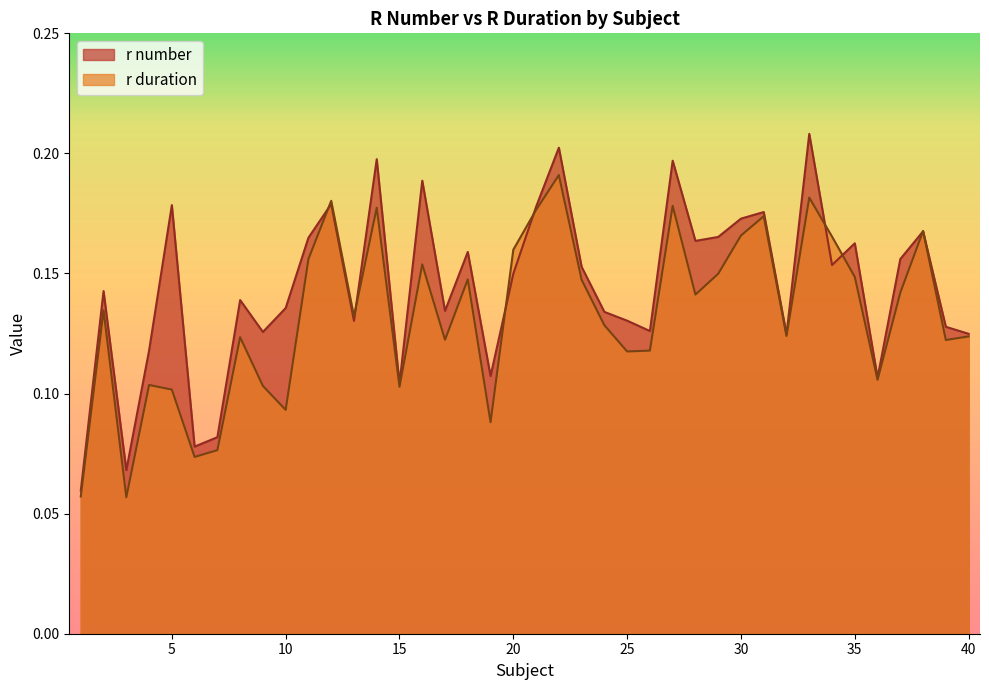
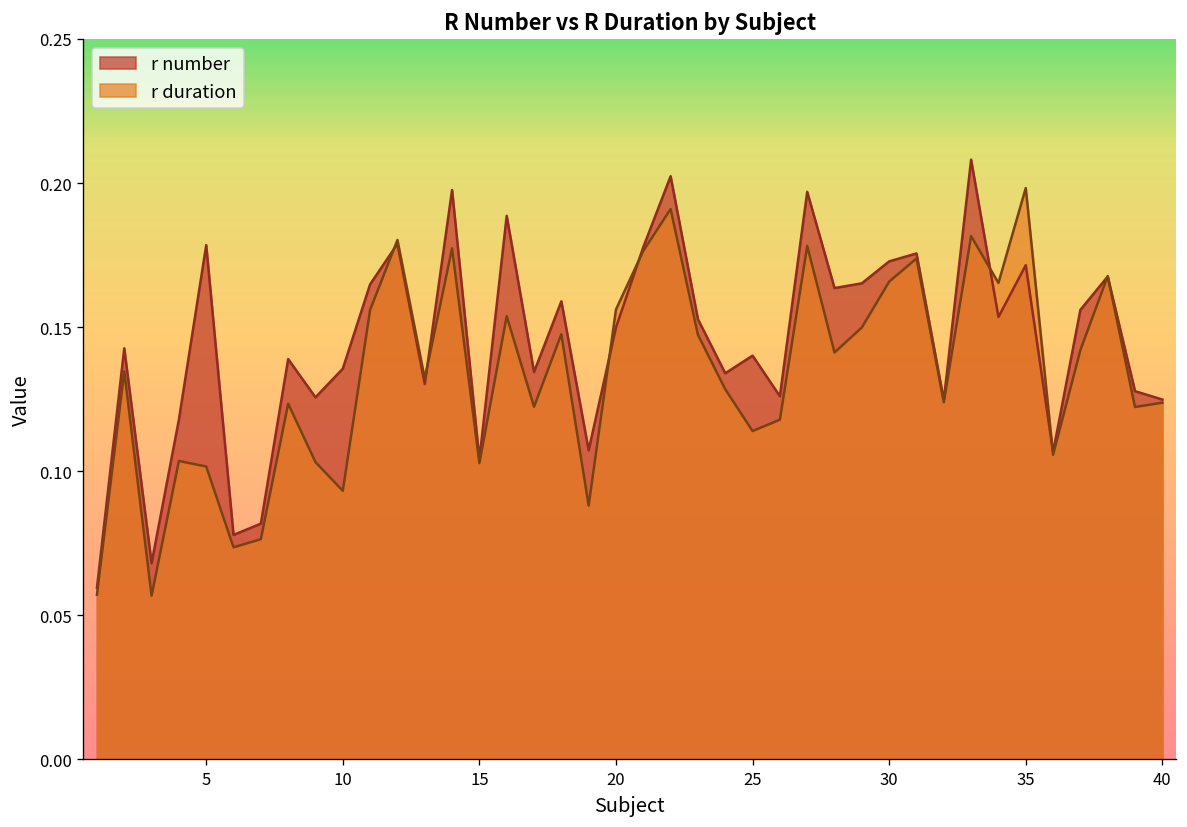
r duration, 20: 0.160 -> 0.156
r number, 25: 0.130 -> 0.140
r duration, 25: 0.118 -> 0.114
r number, 35: 0.163 -> 0.172
r duration, 35: 0.149 -> 0.198
